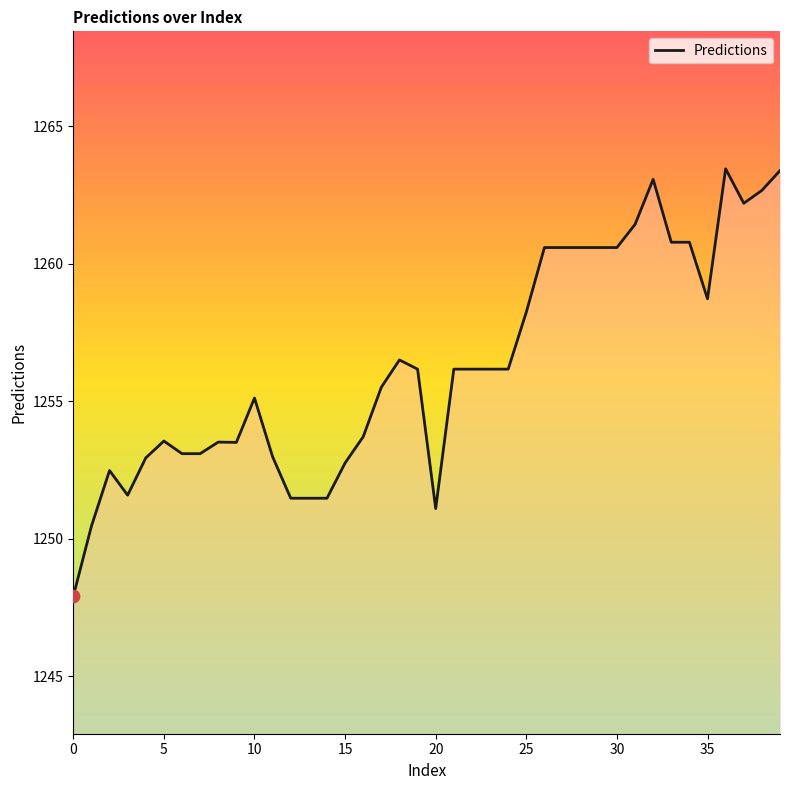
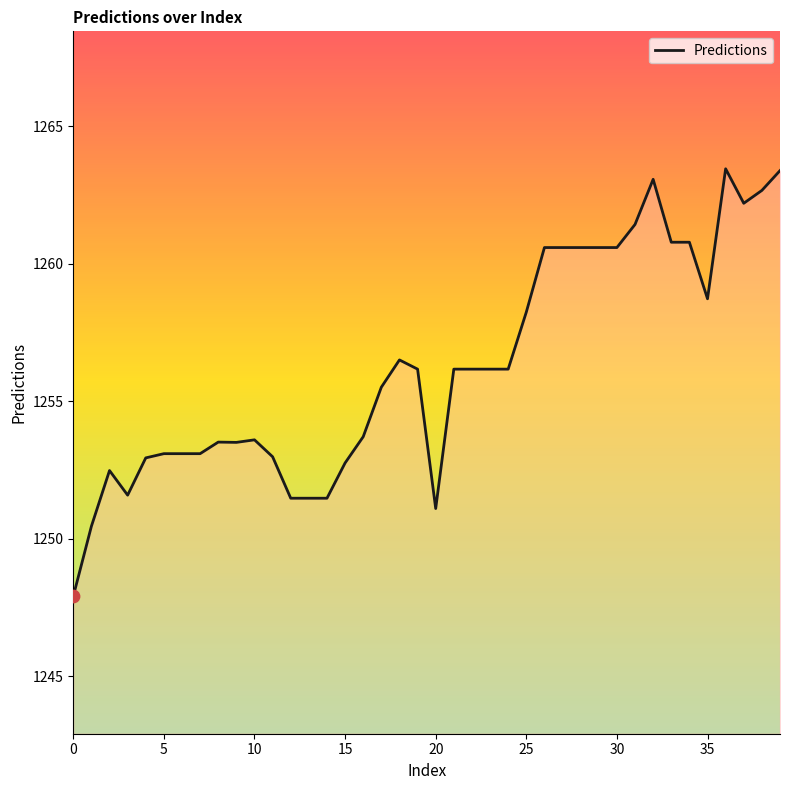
Predictions, 5: 1253.6 -> 1253.1
Predictions, 10: 1255.1 -> 1253.6
